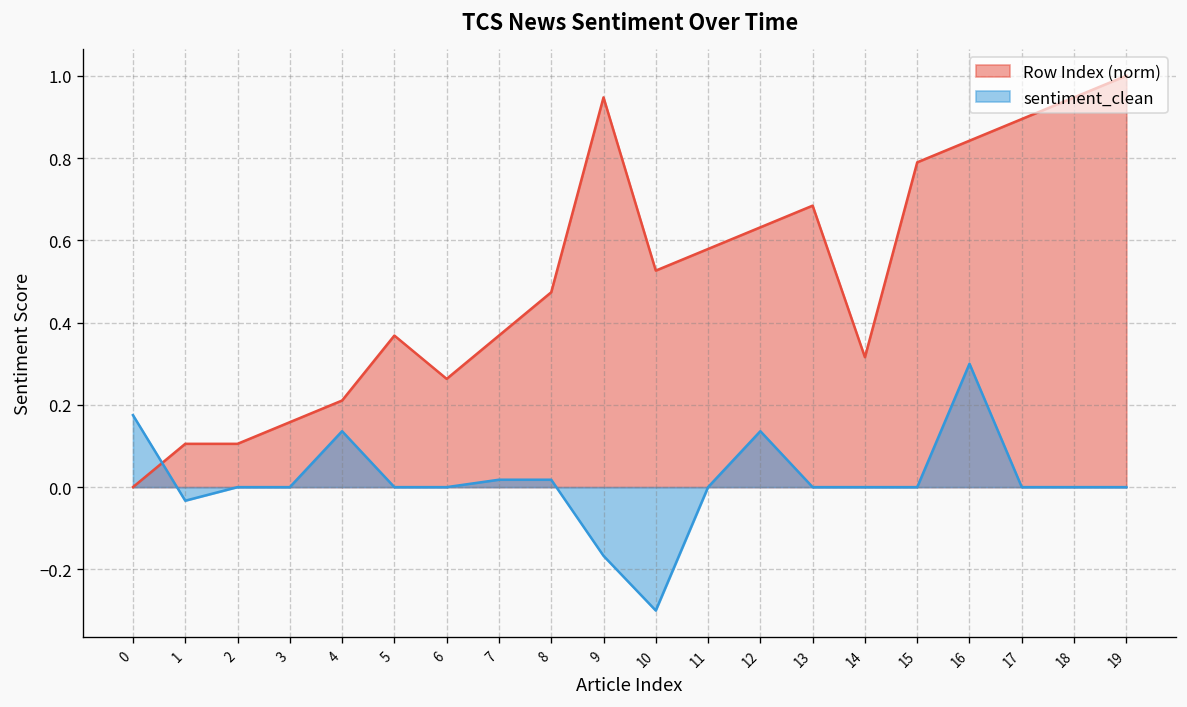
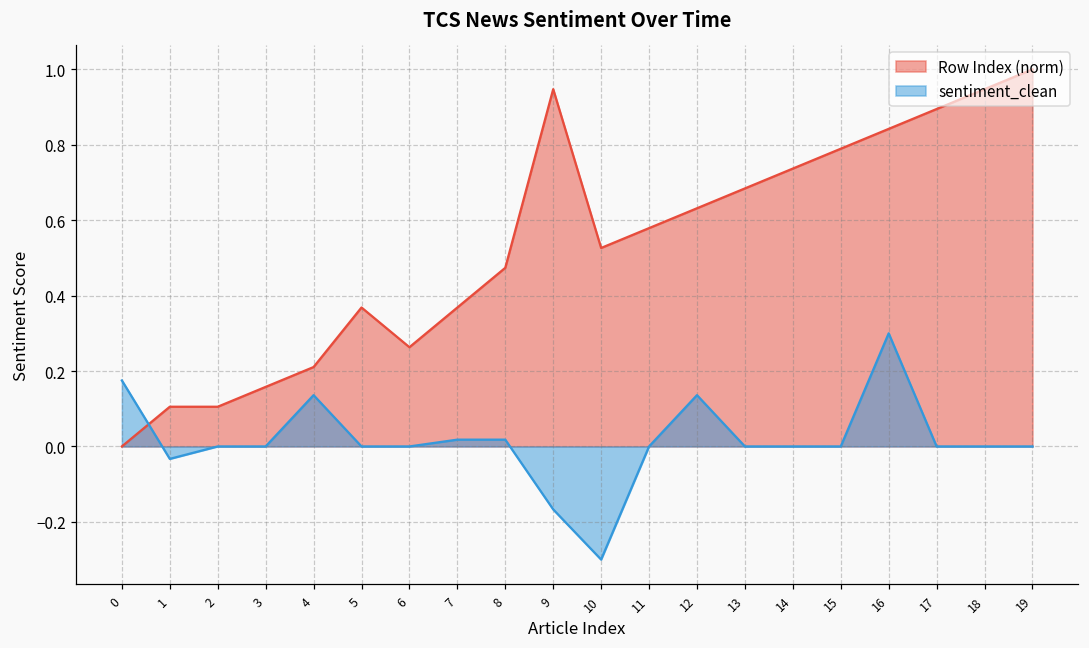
Row Index (norm), 14: 0.32 -> 0.74
